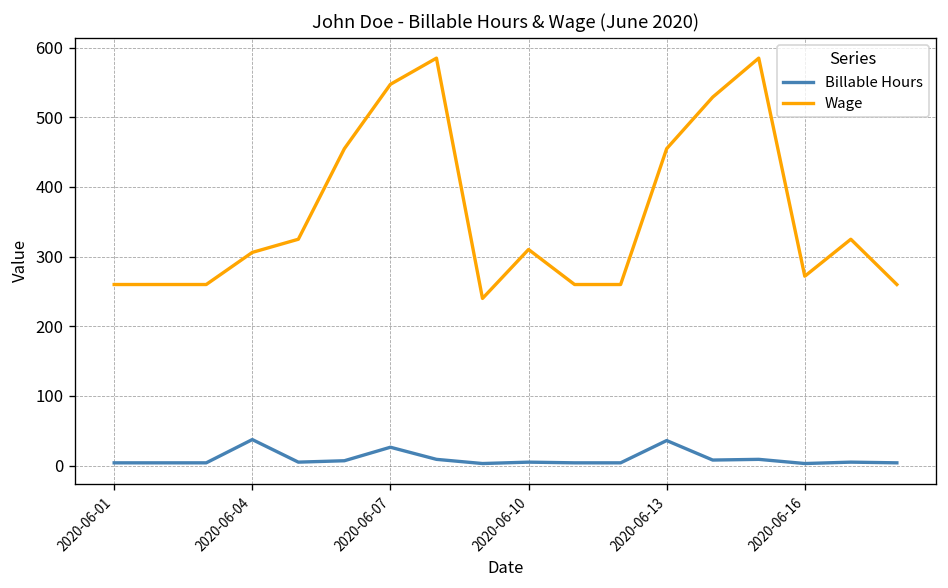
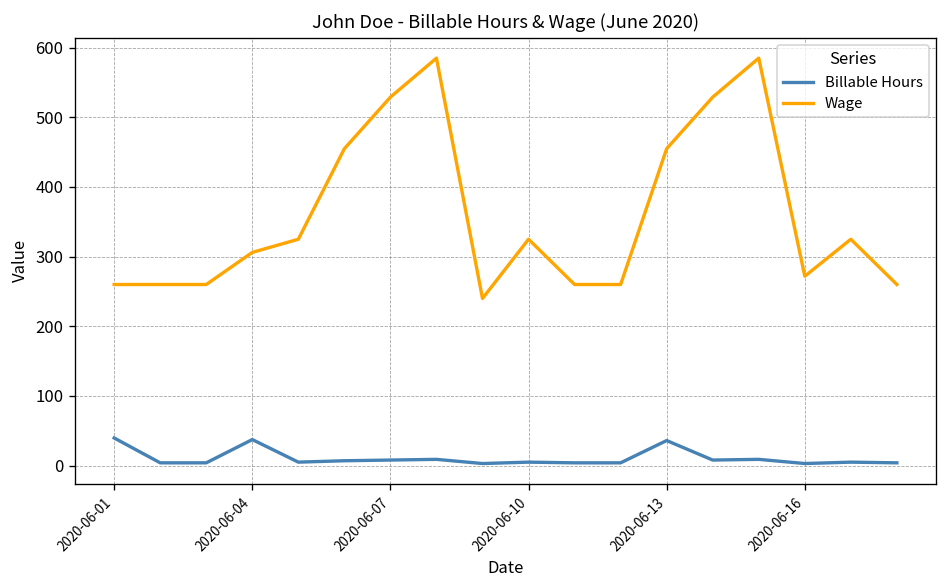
Billable Hours, 2020-06-01: 0 -> 40
Billable Hours, 2020-06-07: 30 -> 10
Wage, 2020-06-07: 550 -> 530
Wage, 2020-06-10: 310 -> 330
